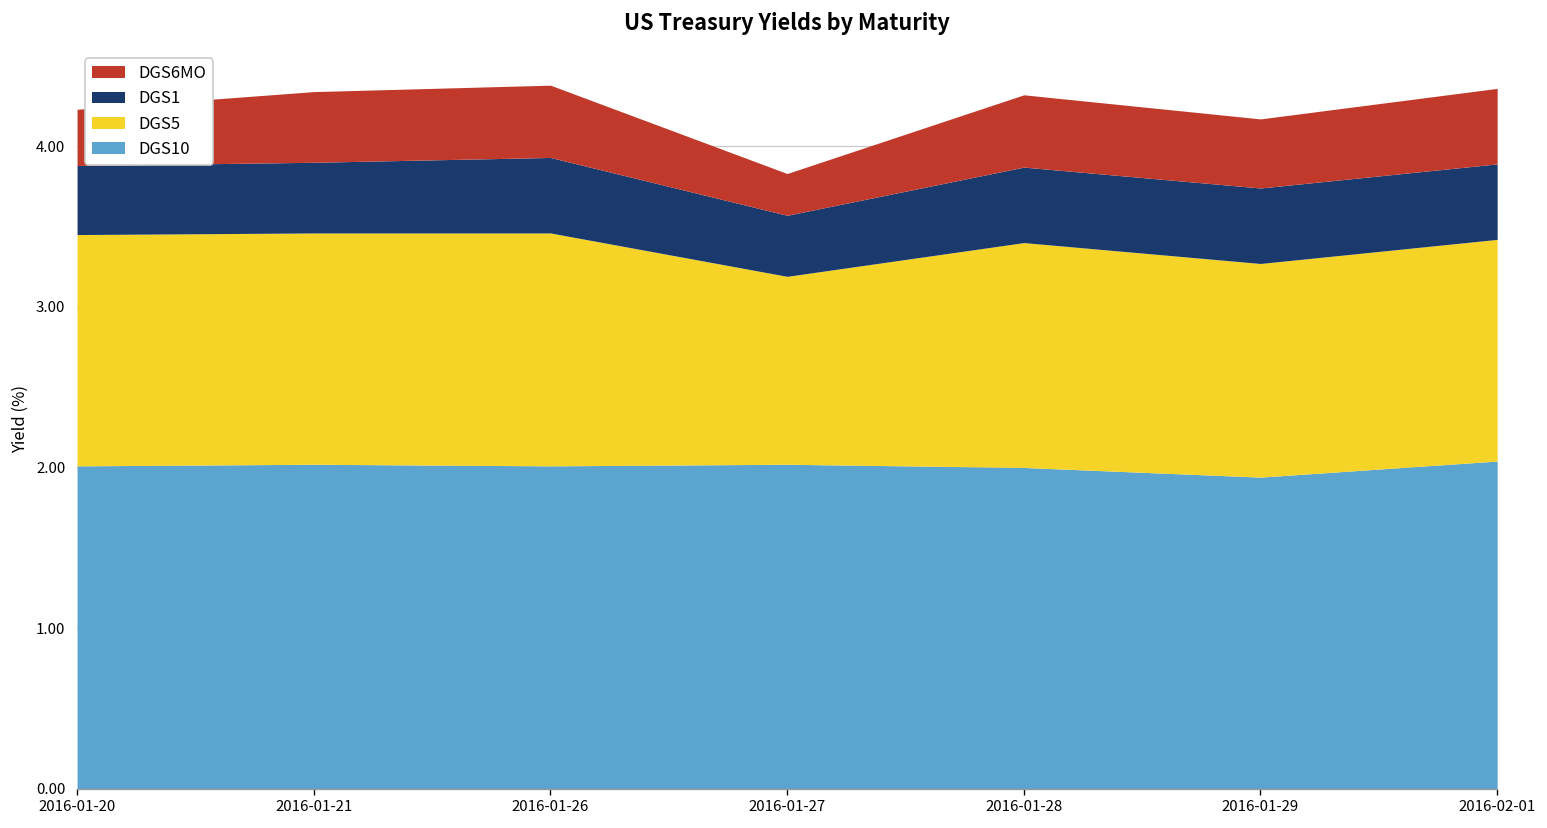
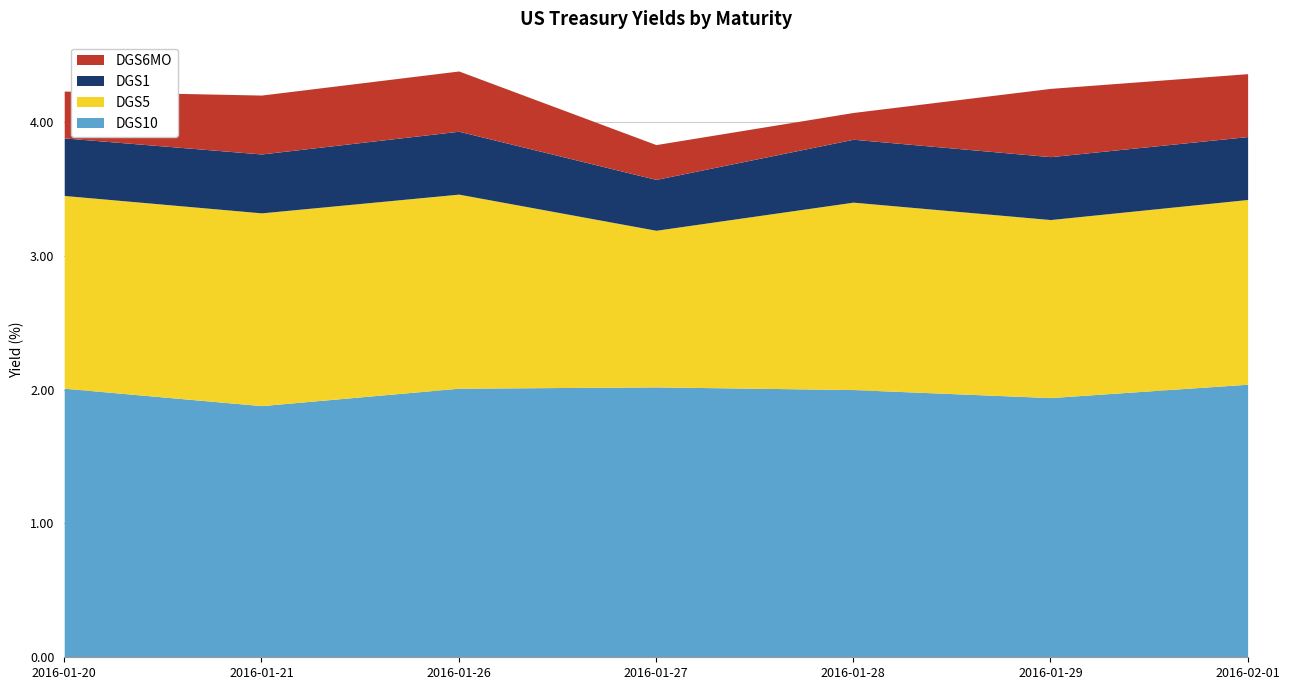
DGS10, 2016-01-21: 2.02 -> 1.88
DGS6MO, 2016-01-28: 0.45 -> 0.20
DGS6MO, 2016-01-29: 0.43 -> 0.51
